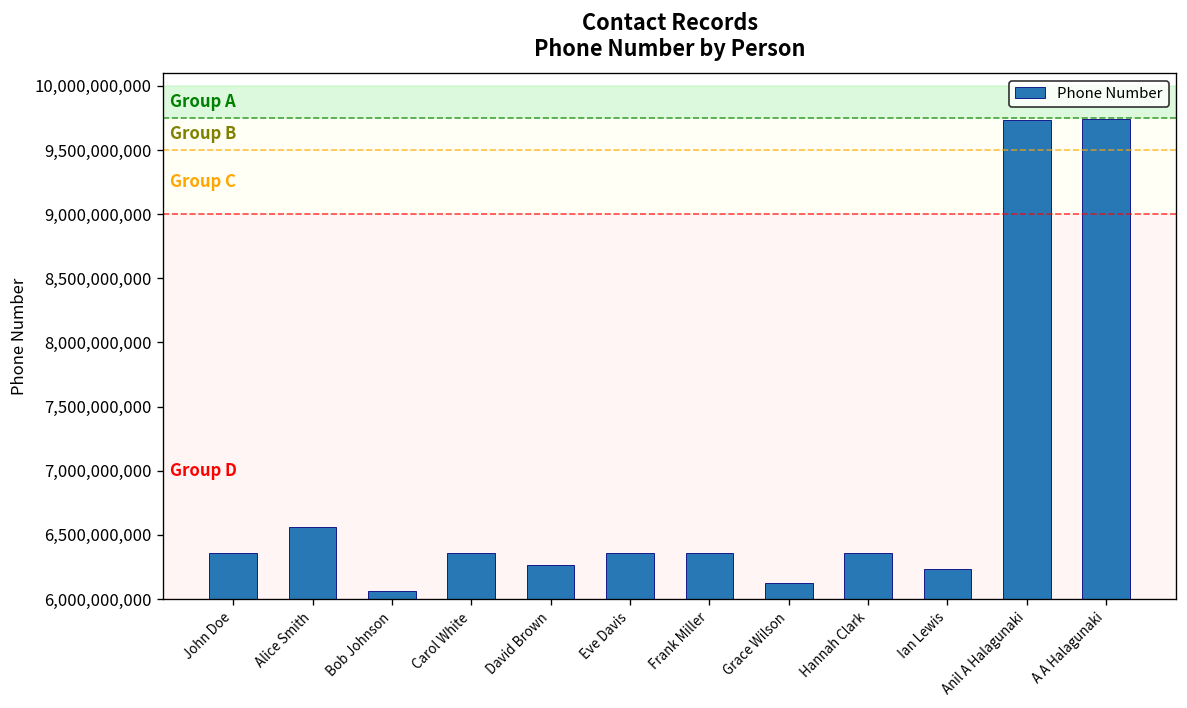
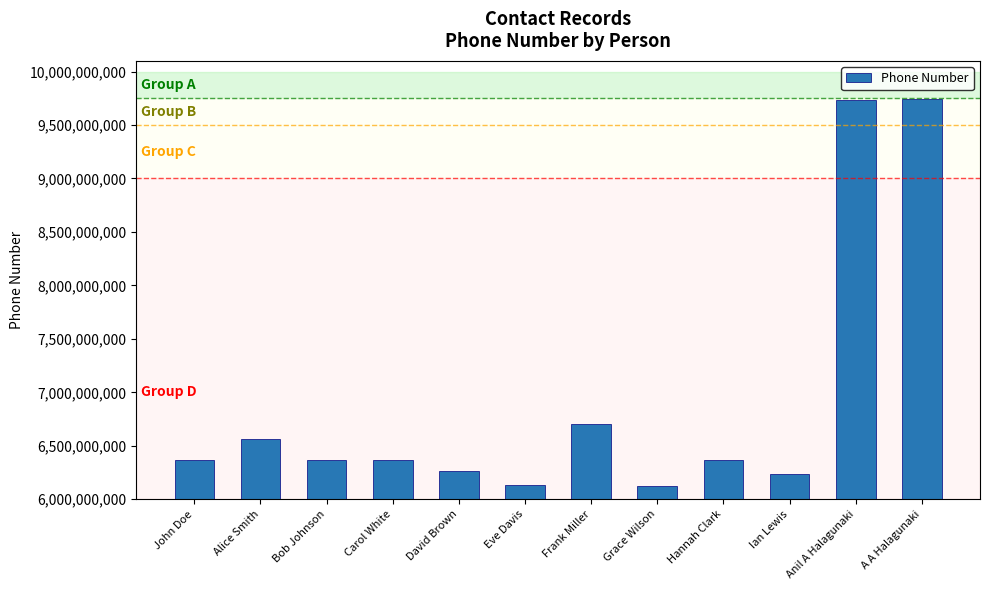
Bob Johnson: 6,060,000,000 -> 6,360,000,000
Eve Davis: 6,360,000,000 -> 6,130,000,000
Frank Miller: 6,360,000,000 -> 6,700,000,000
